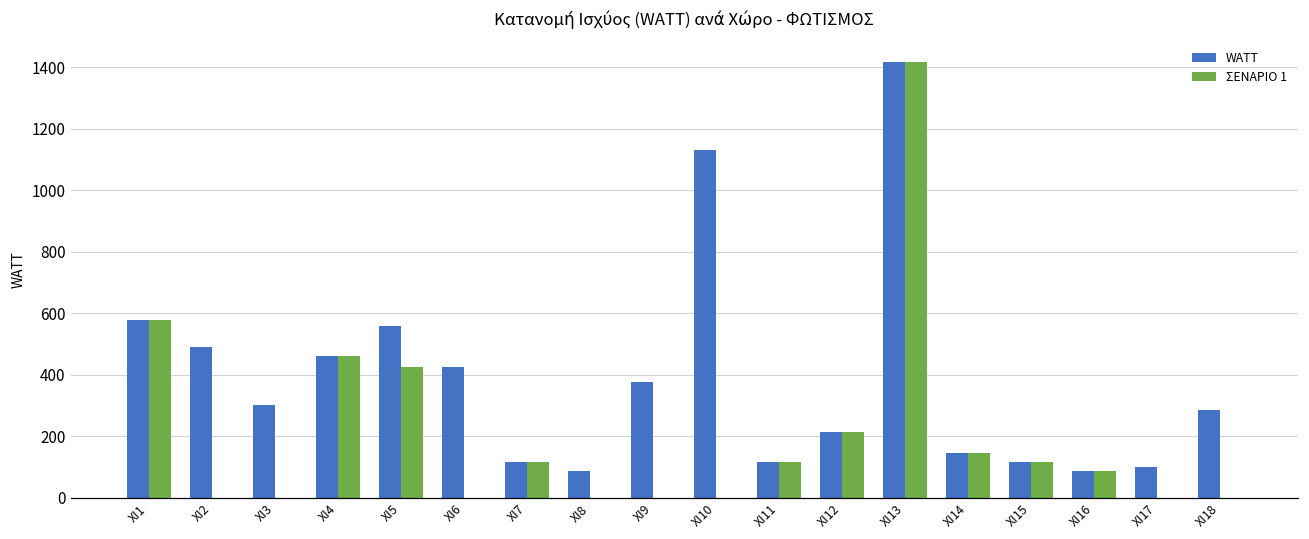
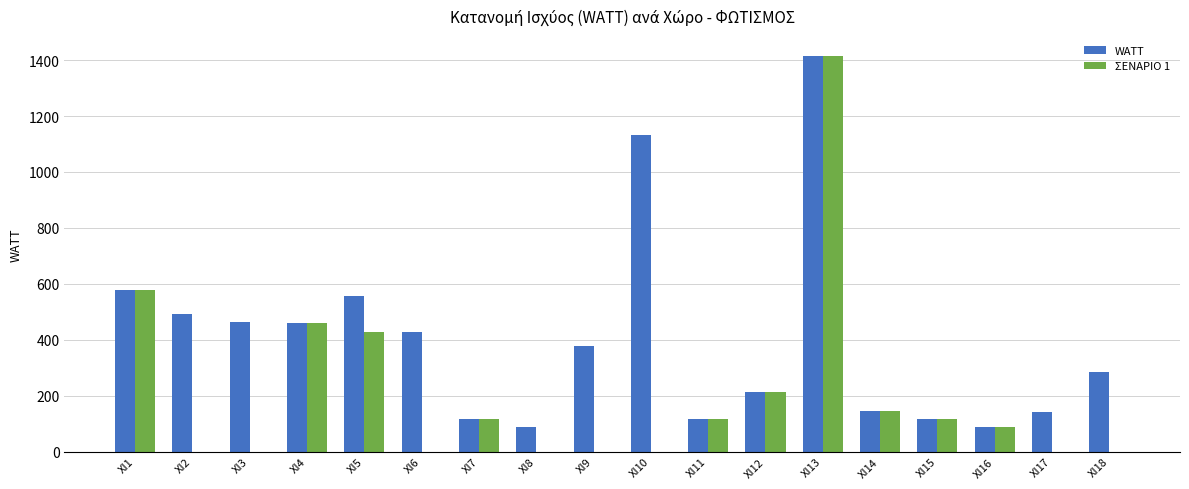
WATT, XI3: 300 -> 460
WATT, XI17: 100 -> 140
